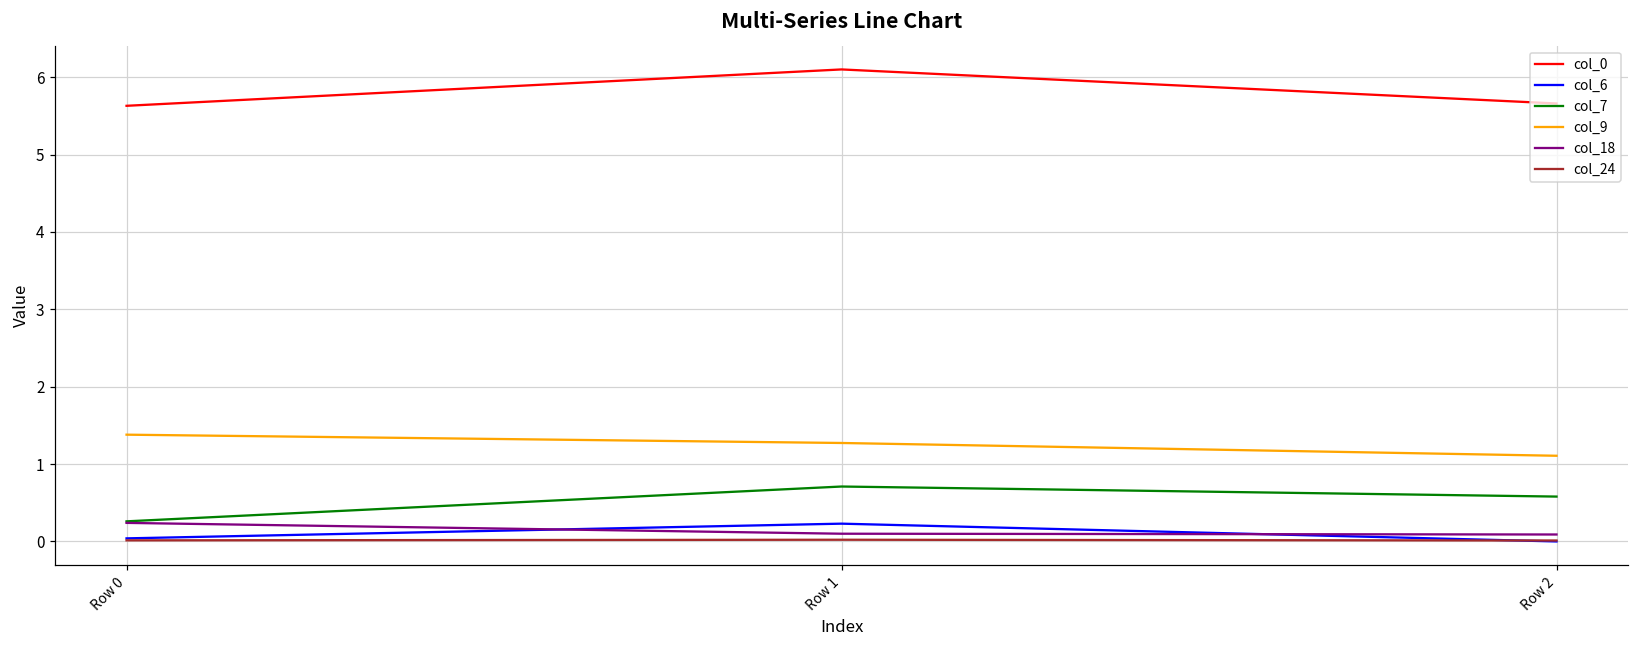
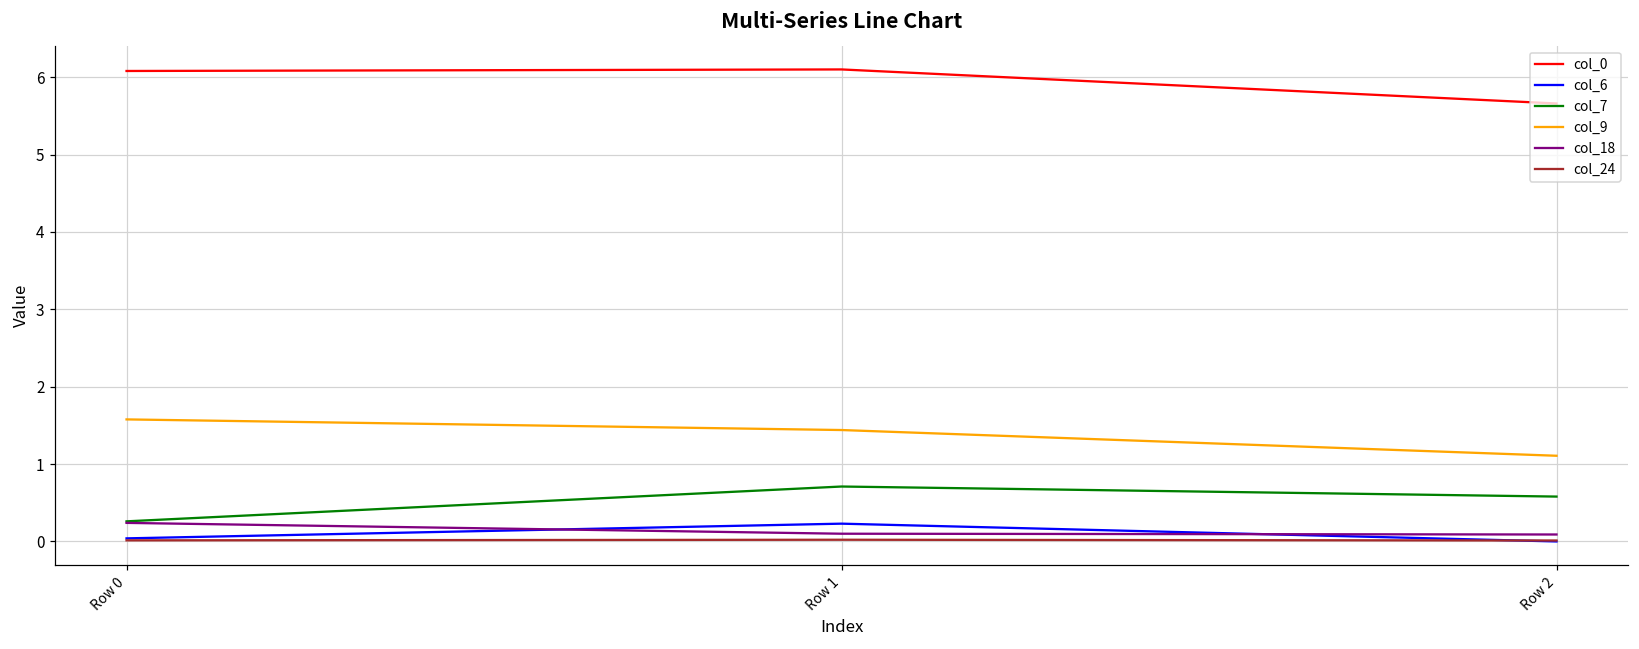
col_0, Row 0: 5.6 -> 6.1
col_9, Row 0: 1.4 -> 1.6
col_9, Row 1: 1.3 -> 1.4
